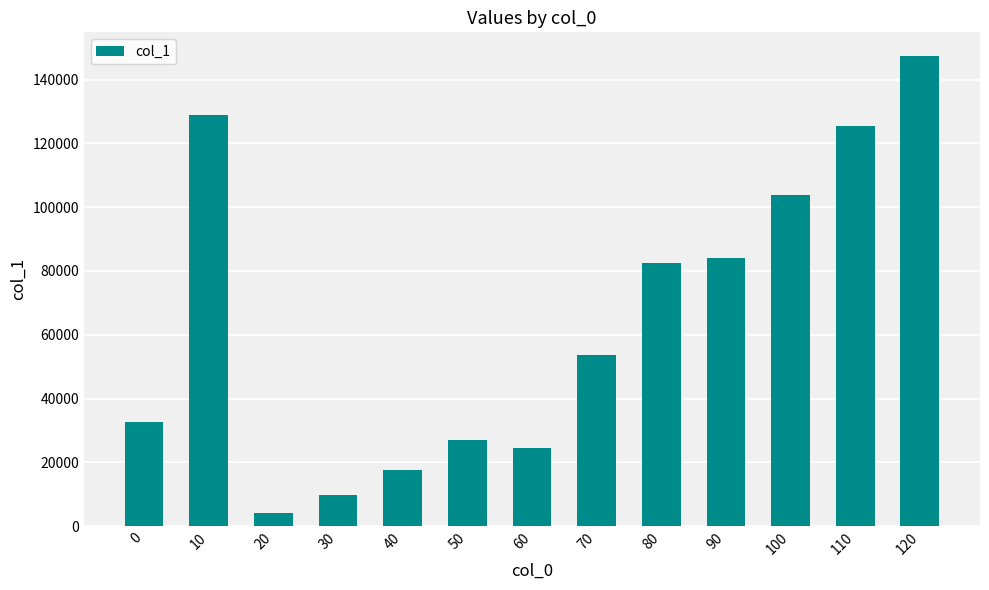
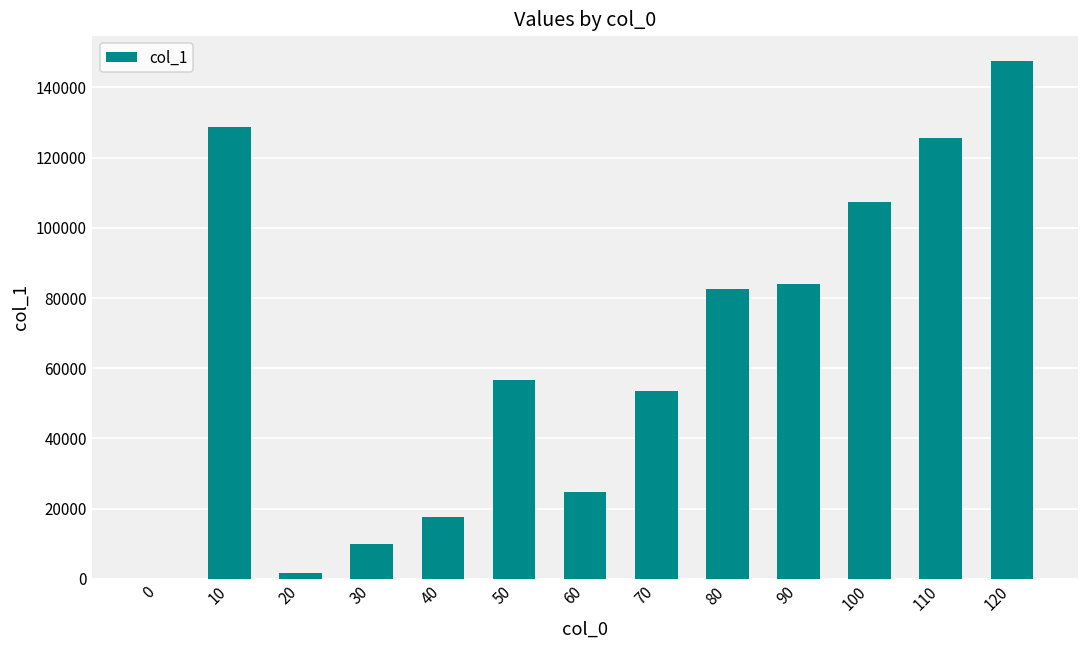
0: 33000 -> 0
20: 4000 -> 2000
50: 27000 -> 57000
100: 104000 -> 107000
